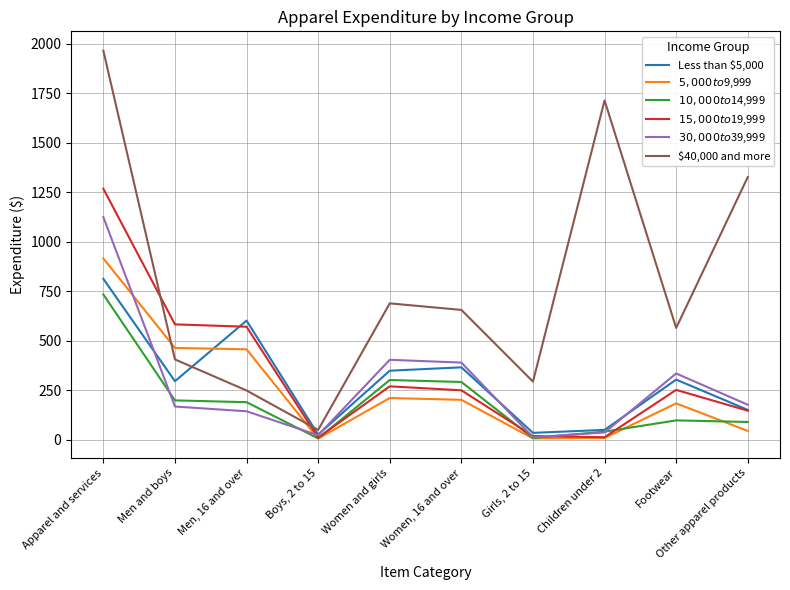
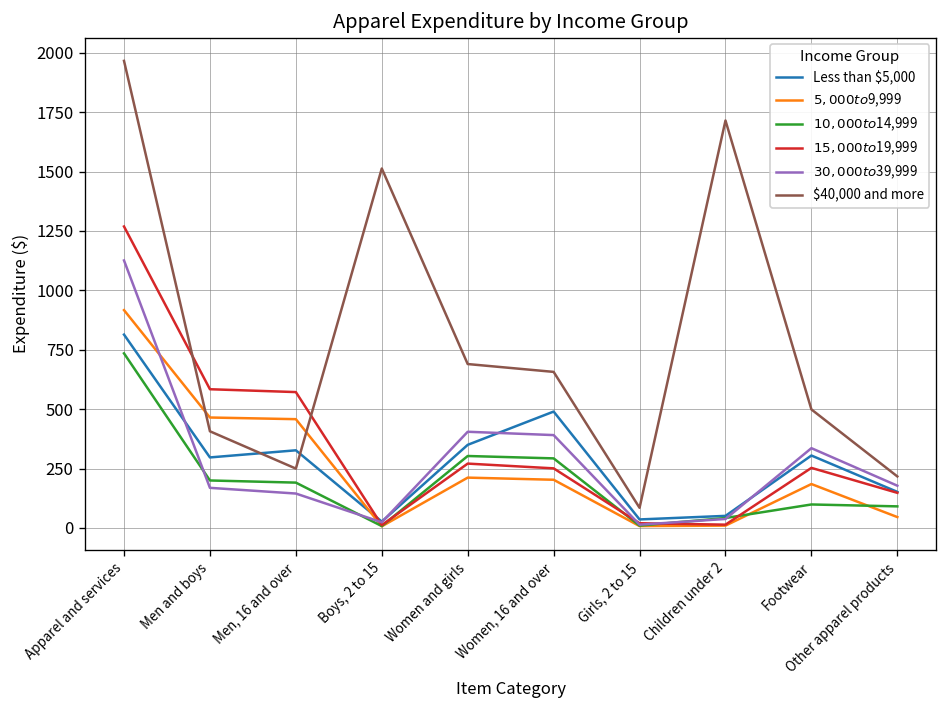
Less than $5,000, Men, 16 and over: 600 -> 330
$40,000 and more, Boys, 2 to 15: 50 -> 1510
Less than $5,000, Women, 16 and over: 370 -> 490
$40,000 and more, Girls, 2 to 15: 300 -> 90
$40,000 and more, Footwear: 570 -> 500
$40,000 and more, Other apparel products: 1330 -> 220
